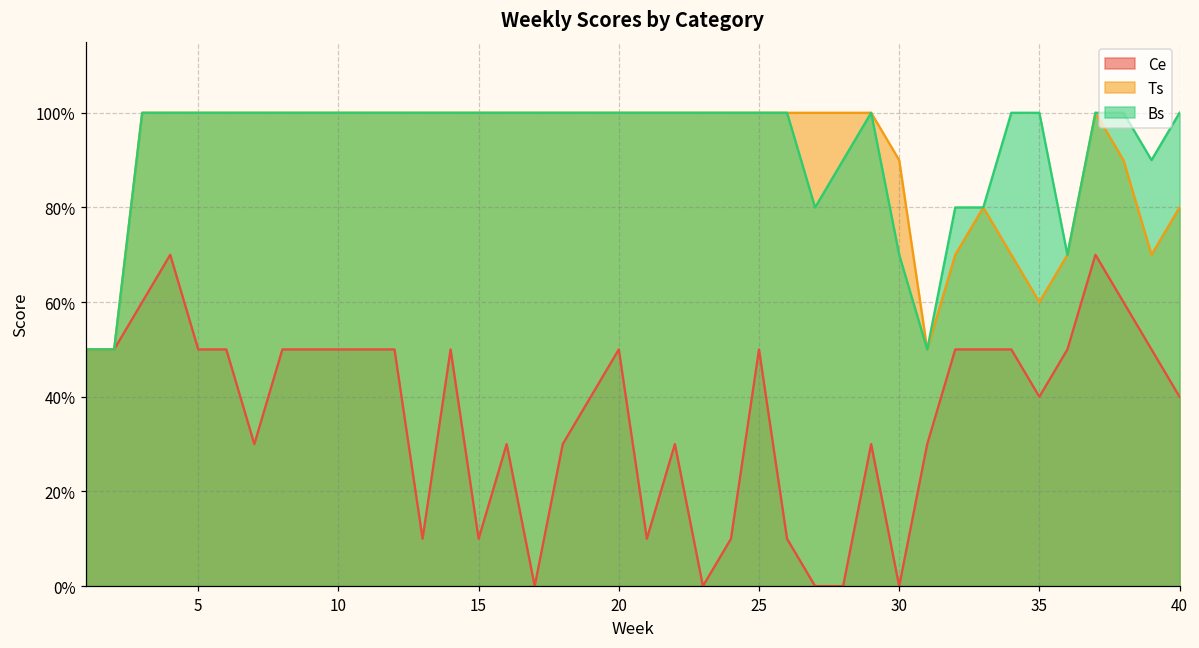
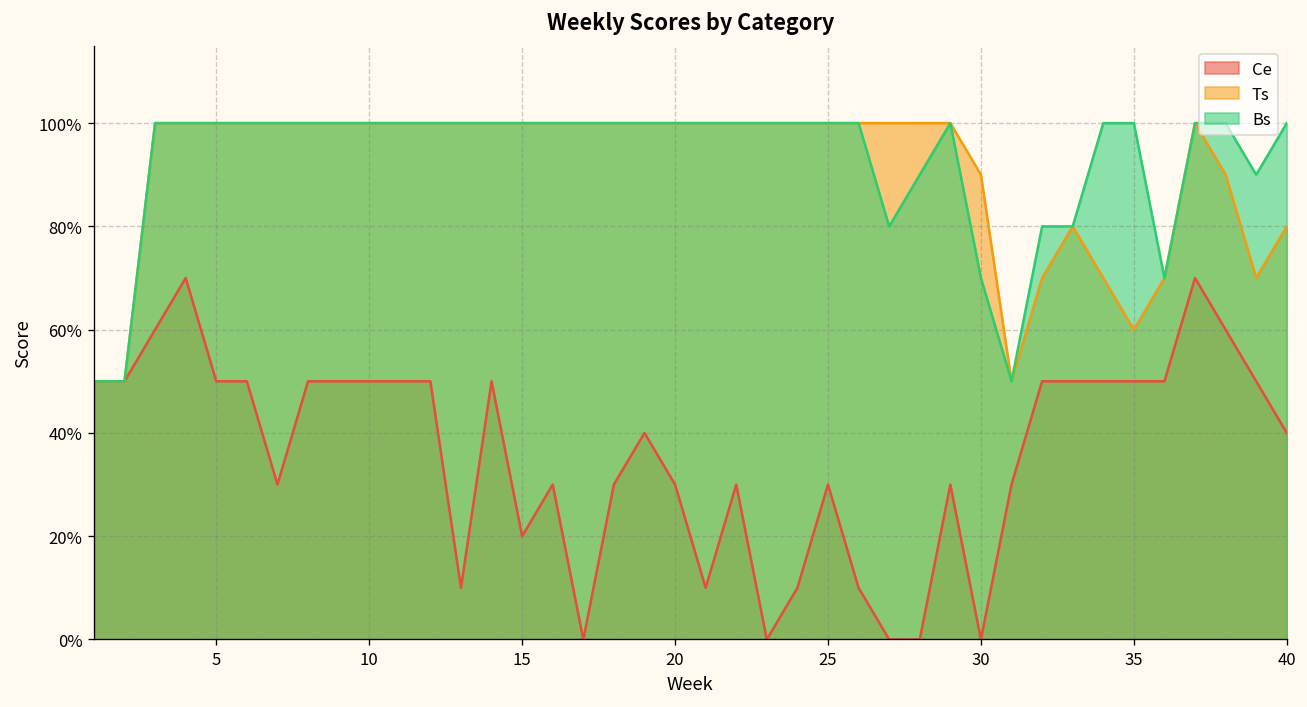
Ce, 15: 10% -> 20%
Ce, 20: 50% -> 30%
Ce, 25: 50% -> 30%
Ce, 35: 40% -> 50%
